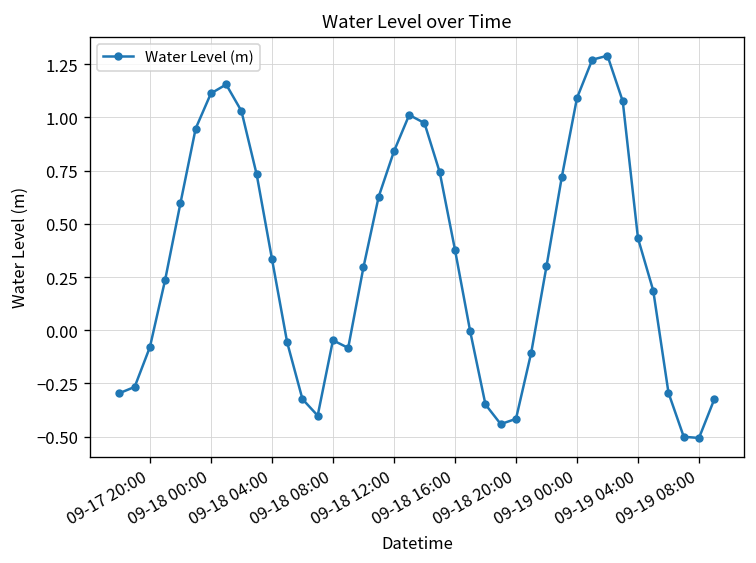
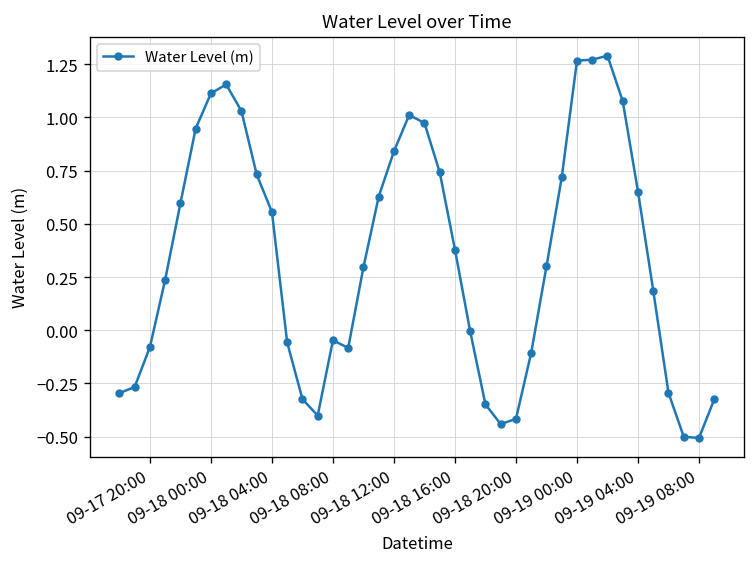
09-18 04:00: 0.34 -> 0.56
09-19 00:00: 1.09 -> 1.27
09-19 04:00: 0.43 -> 0.65
